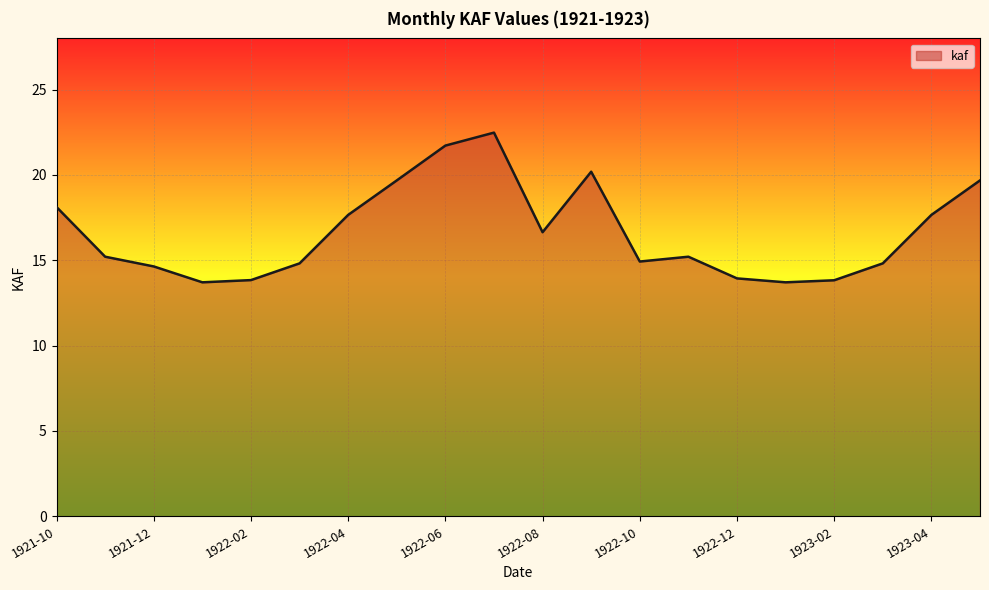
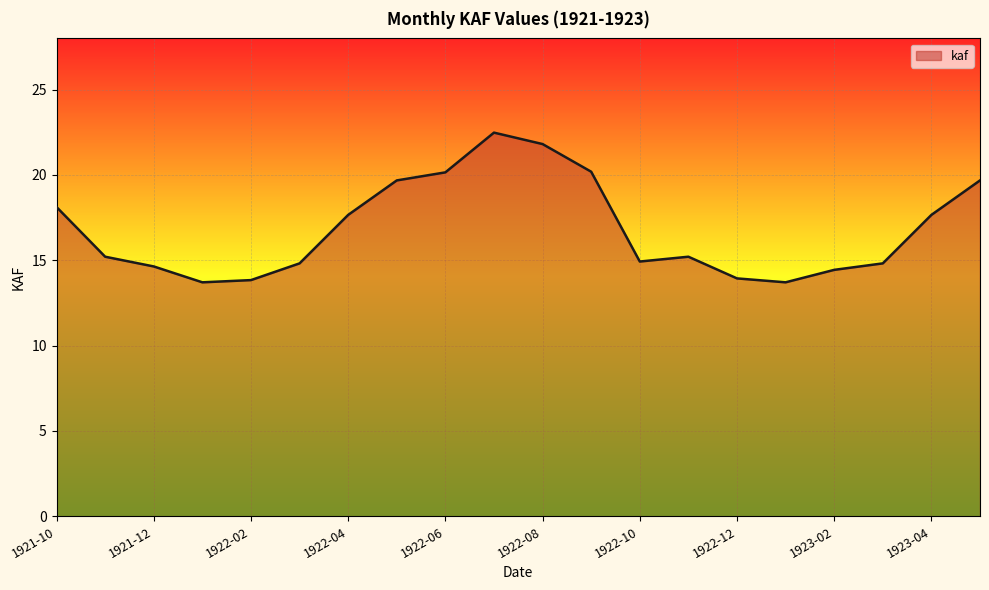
1922-06: 21.7 -> 20.2
1922-08: 16.6 -> 21.8
1923-02: 13.8 -> 14.4
